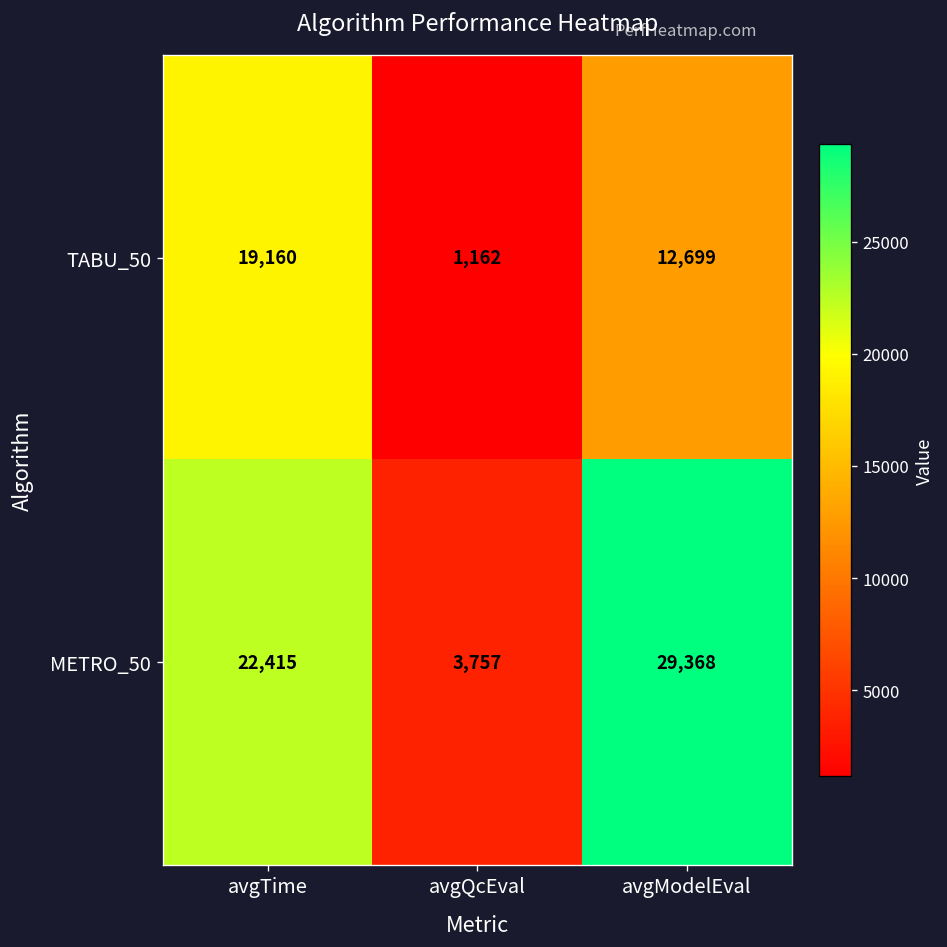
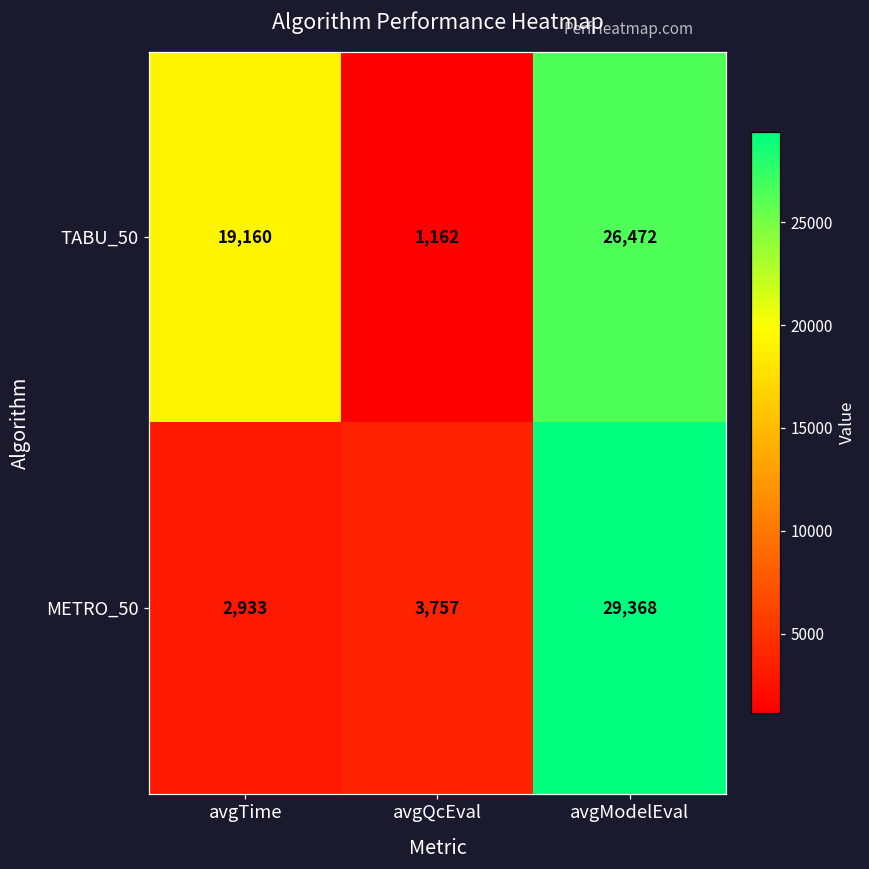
TABU_50, avgModelEval: 12,699 -> 26,472
METRO_50, avgTime: 22,415 -> 2,933
